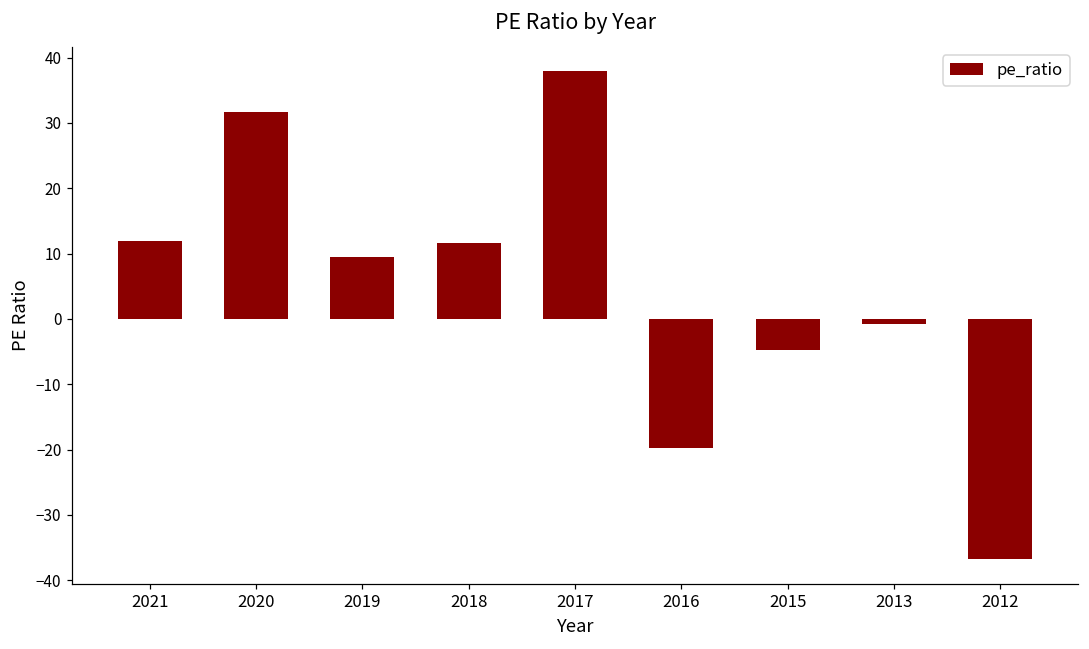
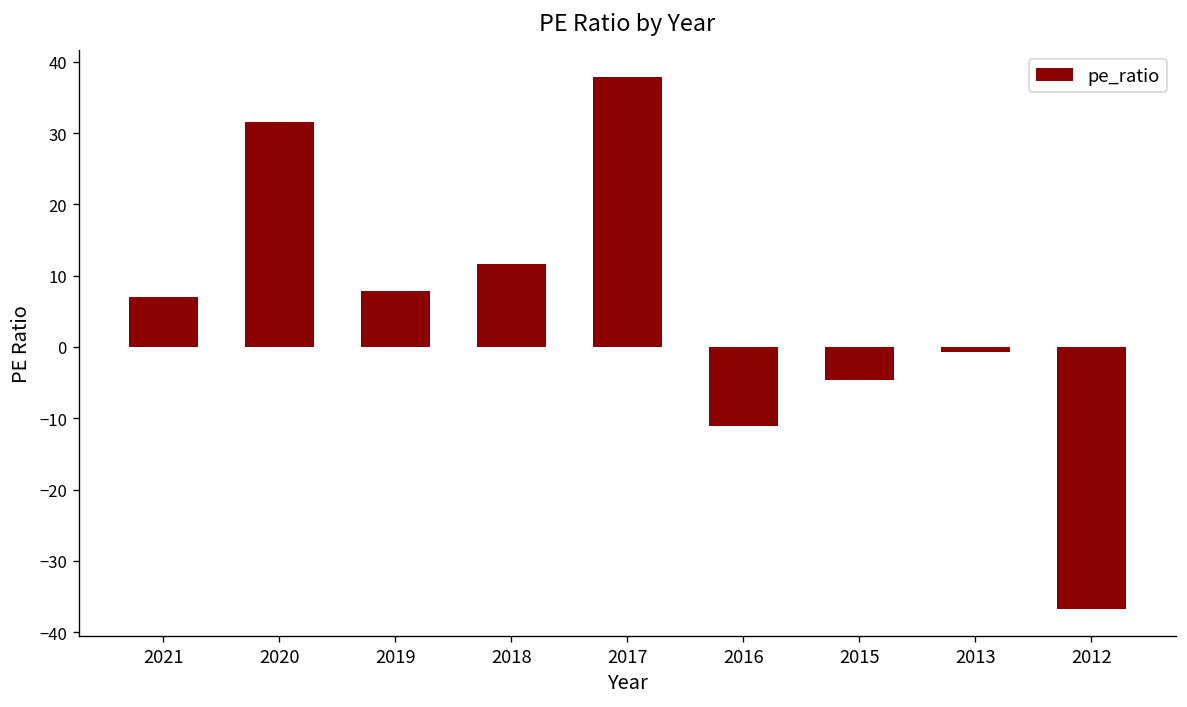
2021: 12 -> 7
2019: 10 -> 8
2016: -20 -> -11
